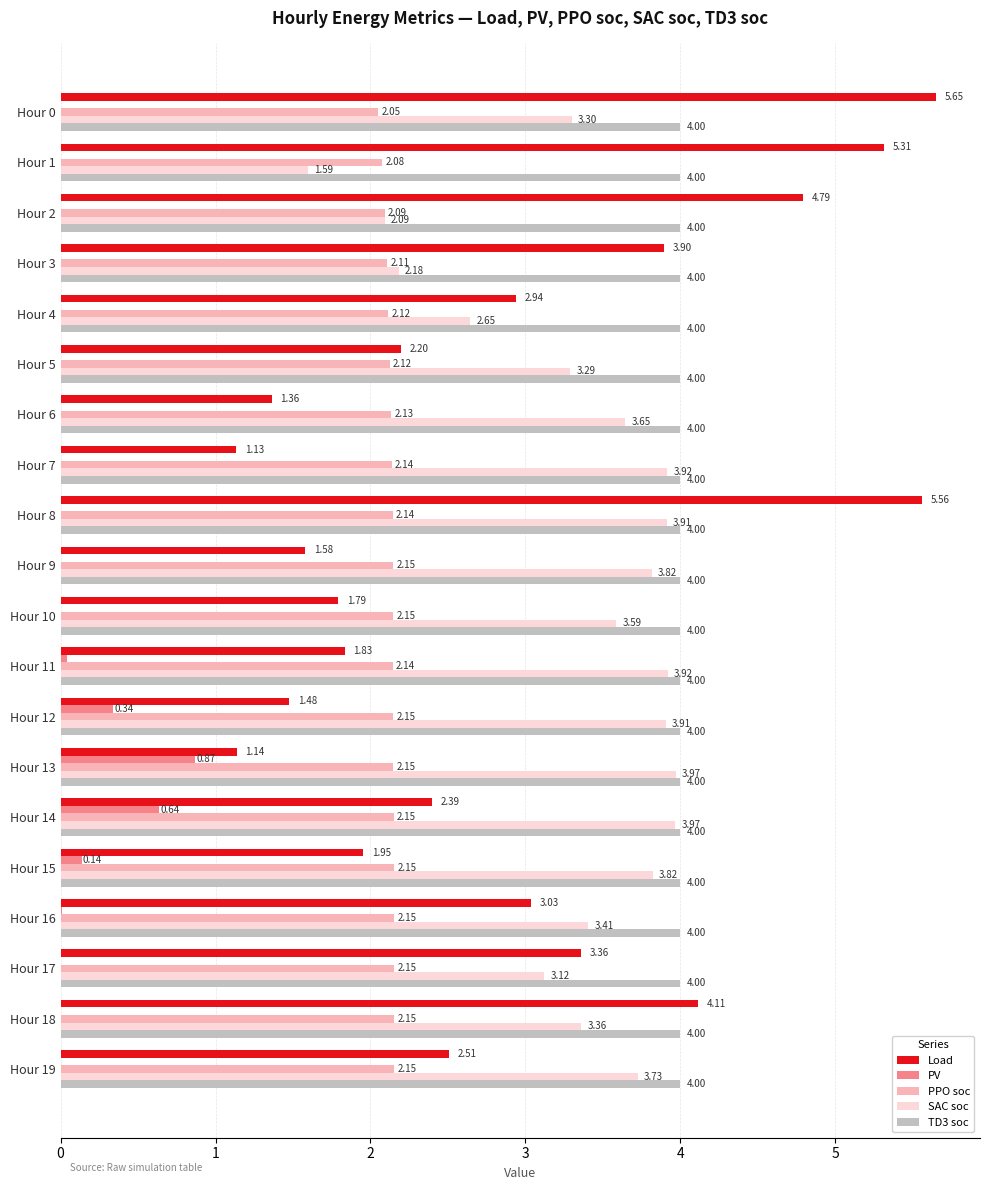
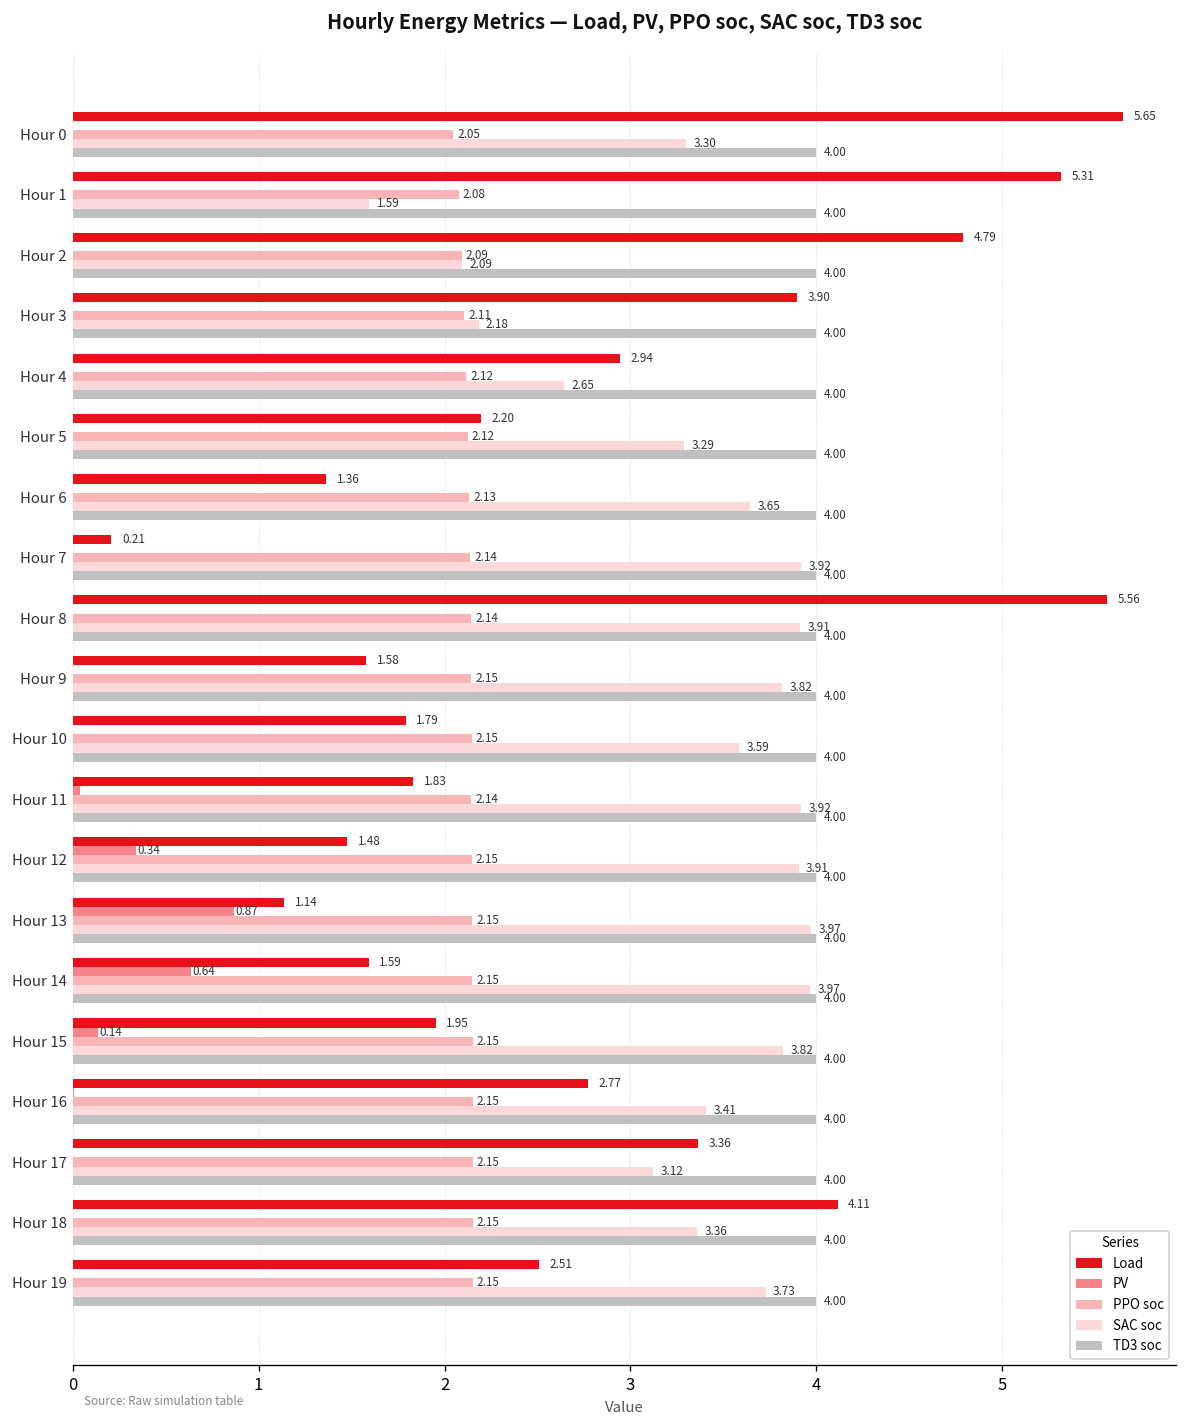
Load, Hour 7: 1.13 -> 0.21
Load, Hour 14: 2.39 -> 1.59
Load, Hour 16: 3.03 -> 2.77
